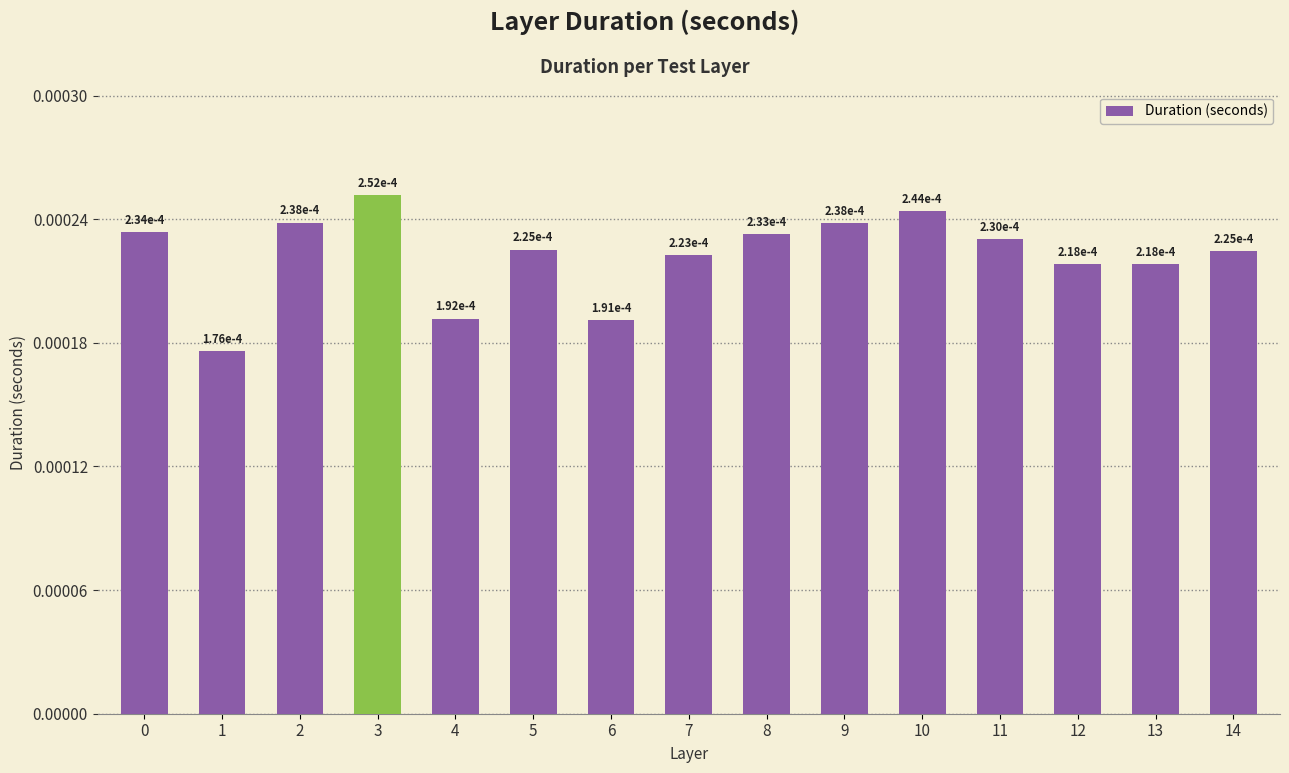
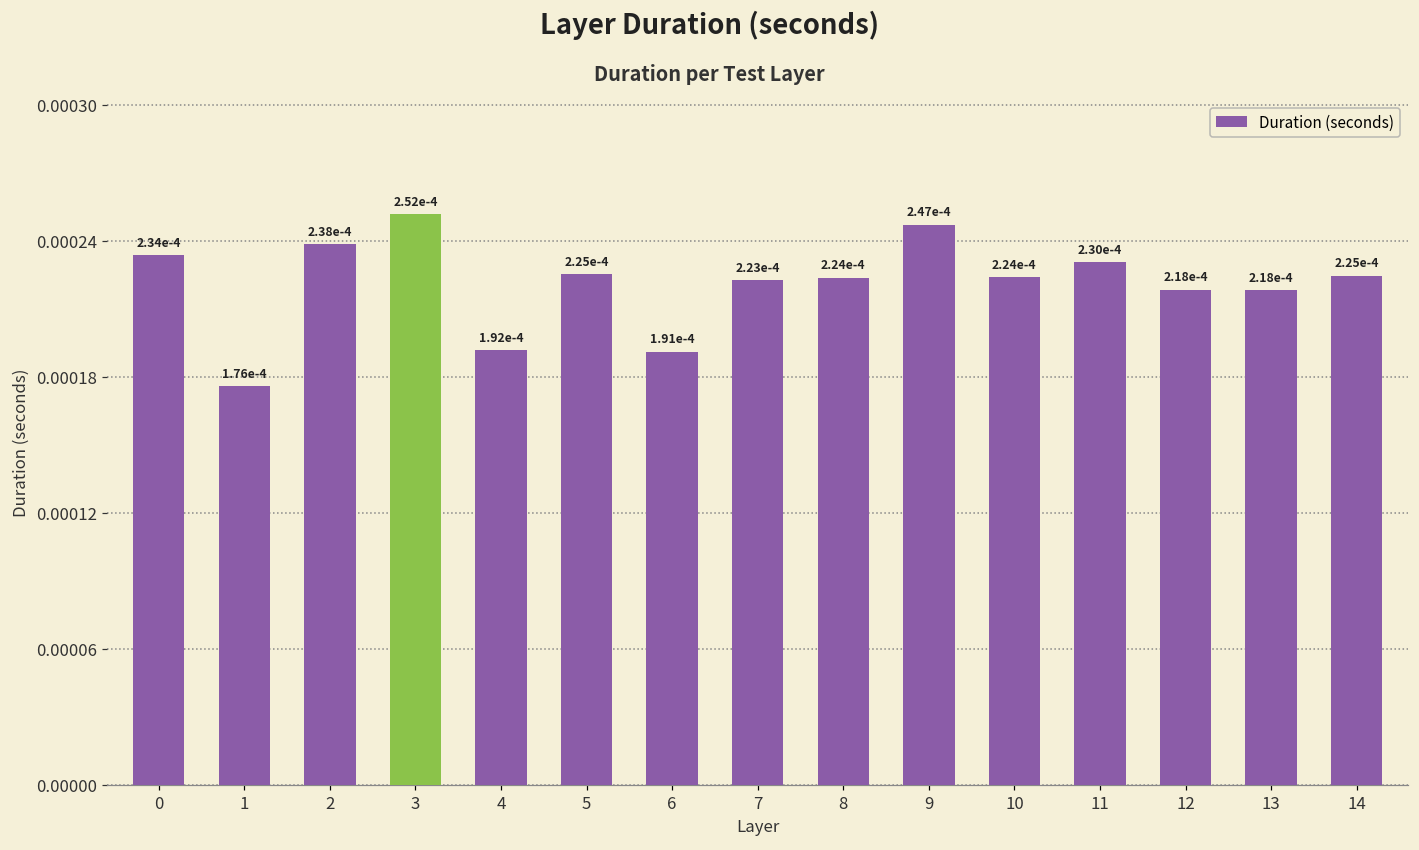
8: 2.33e-4 -> 2.24e-4
9: 2.38e-4 -> 2.47e-4
10: 2.44e-4 -> 2.24e-4
